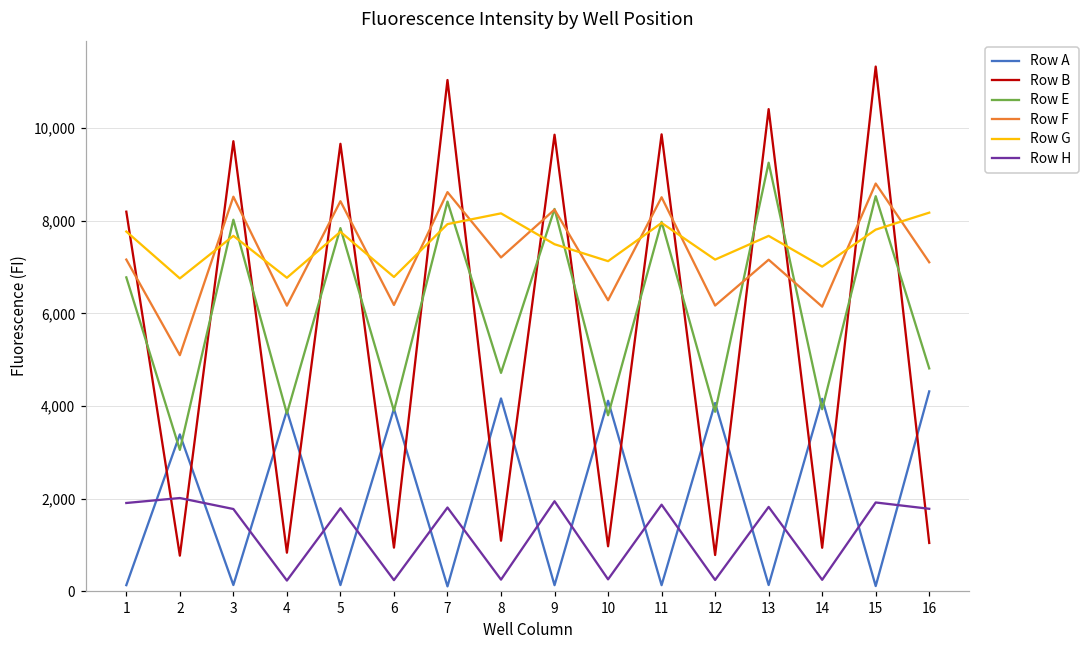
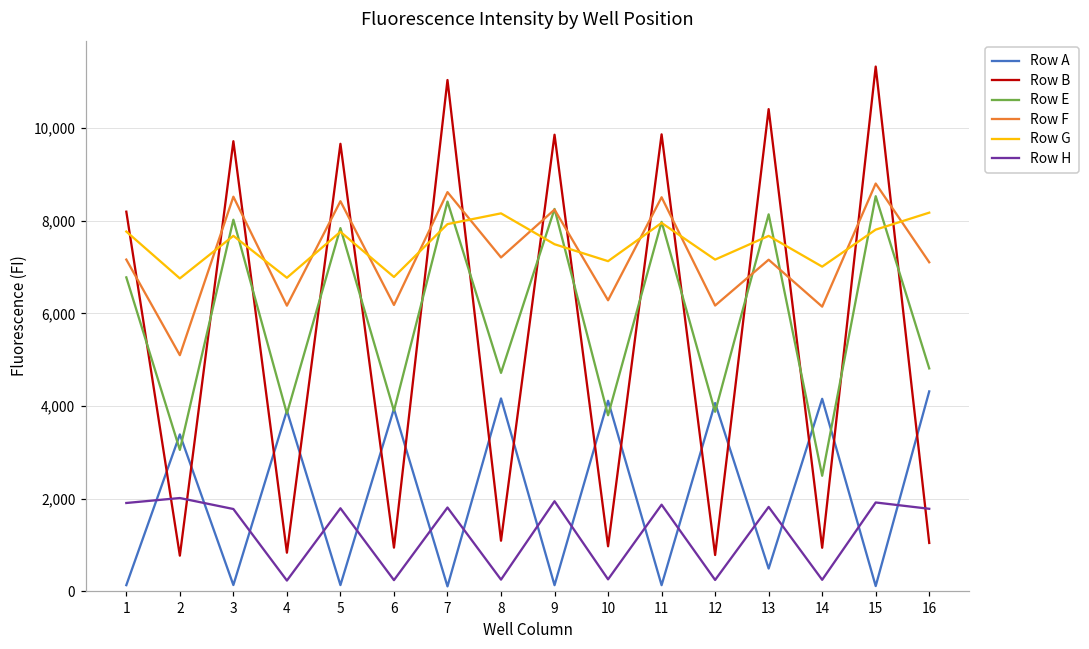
Row A, 13: 100 -> 500
Row E, 13: 9,200 -> 8,100
Row E, 14: 3,900 -> 2,500
